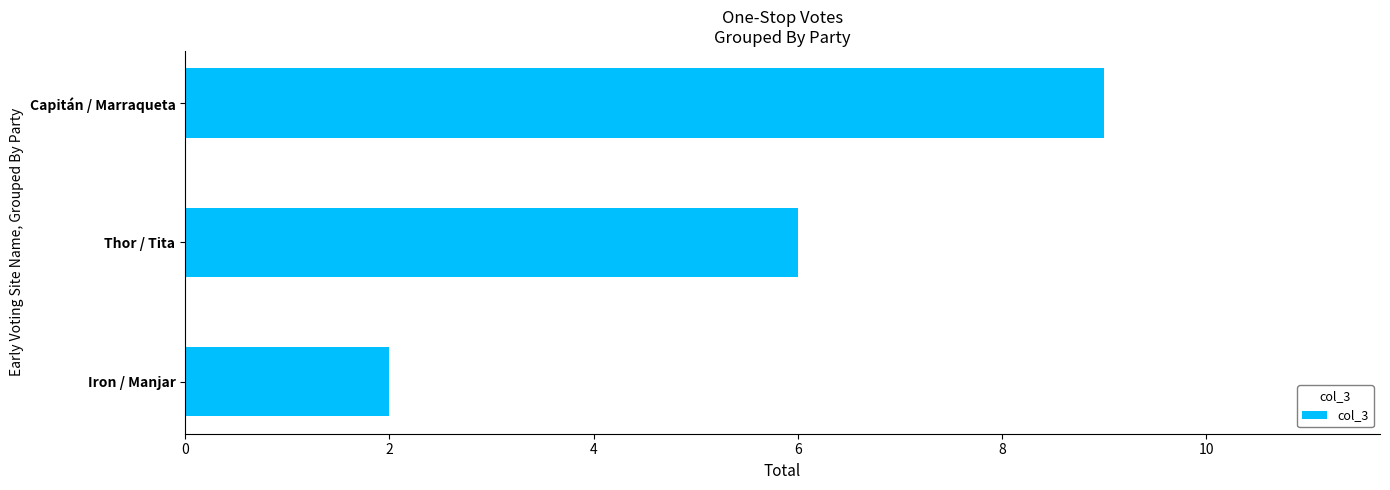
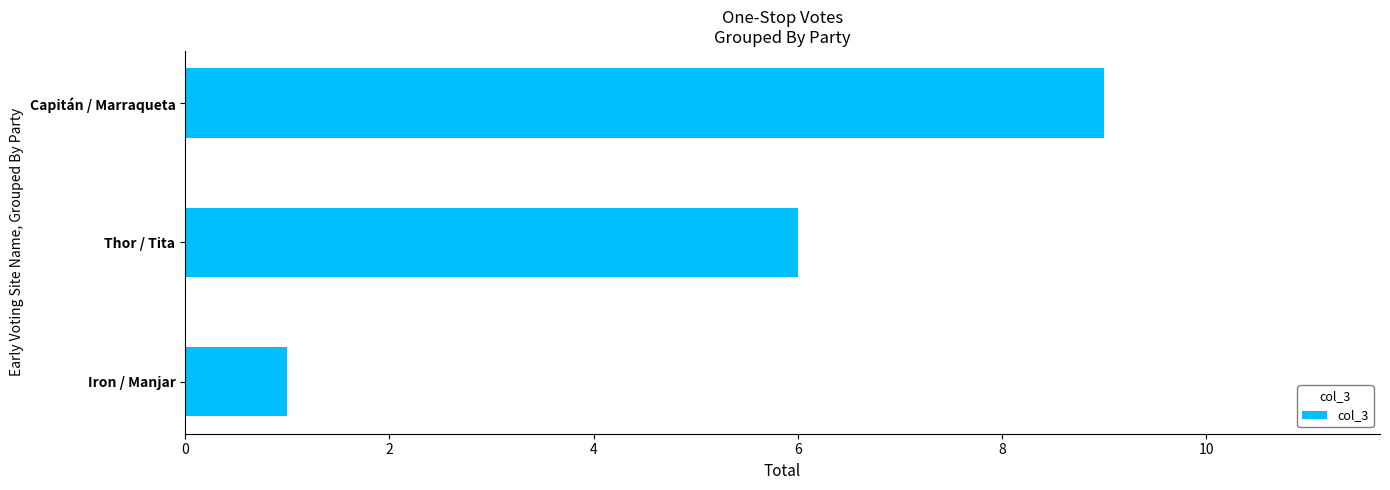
Iron / Manjar: 2 -> 1
